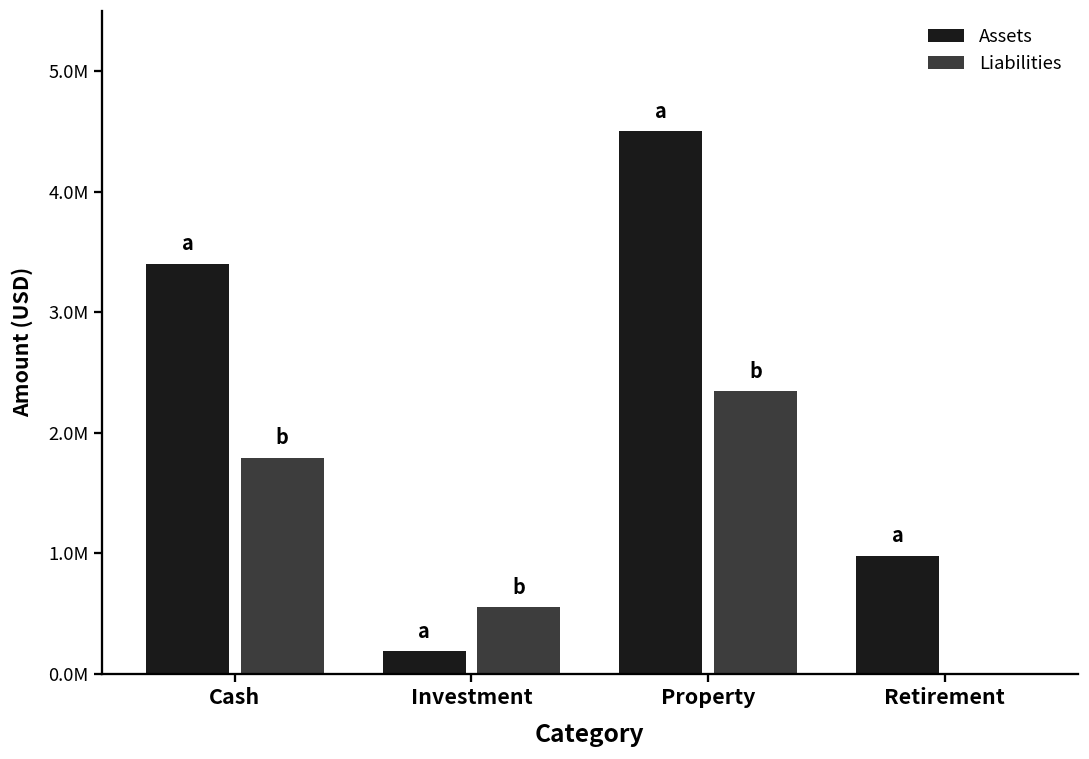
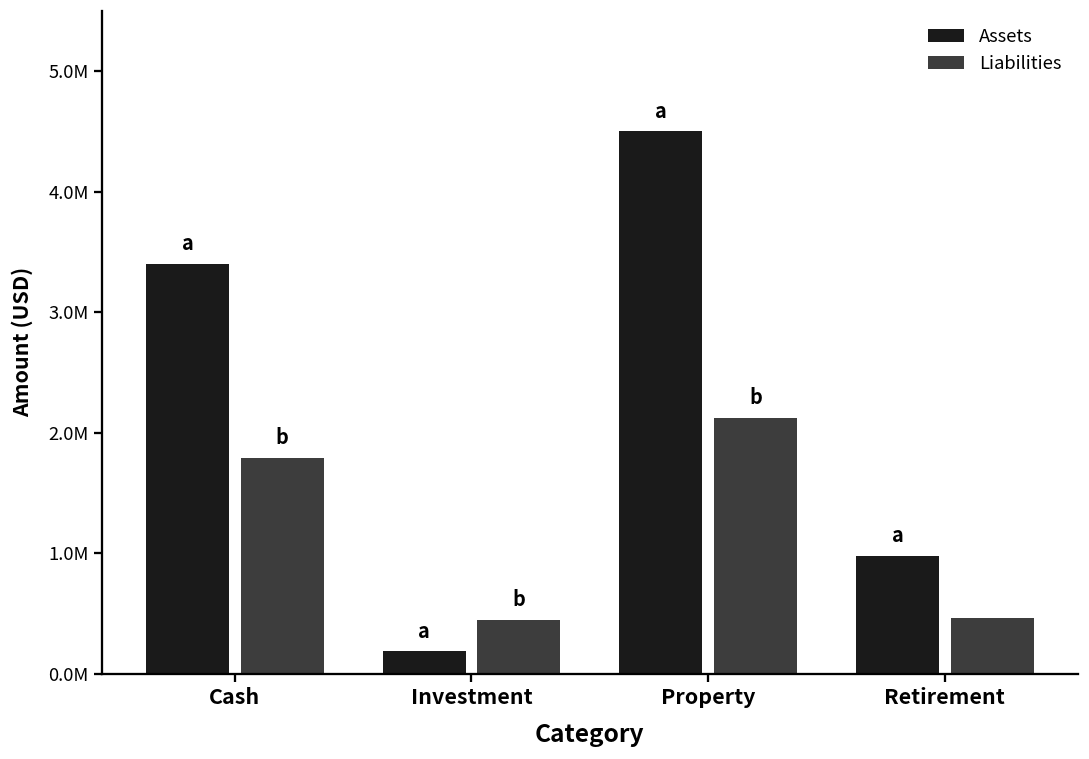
Liabilities, Investment: 550000 -> 450000
Liabilities, Property: 2340000 -> 2120000
Liabilities, Retirement: 0 -> 460000
